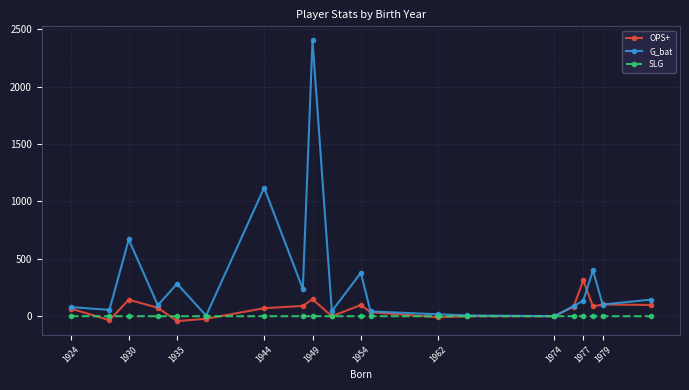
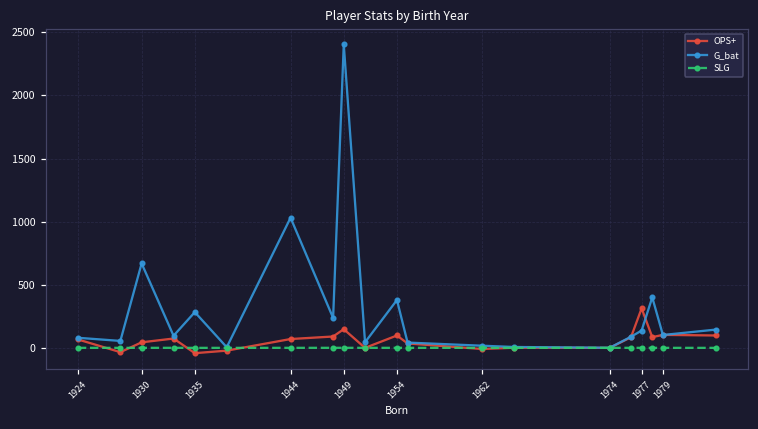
OPS+, 1930: 140 -> 40
G_bat, 1944: 1120 -> 1030
